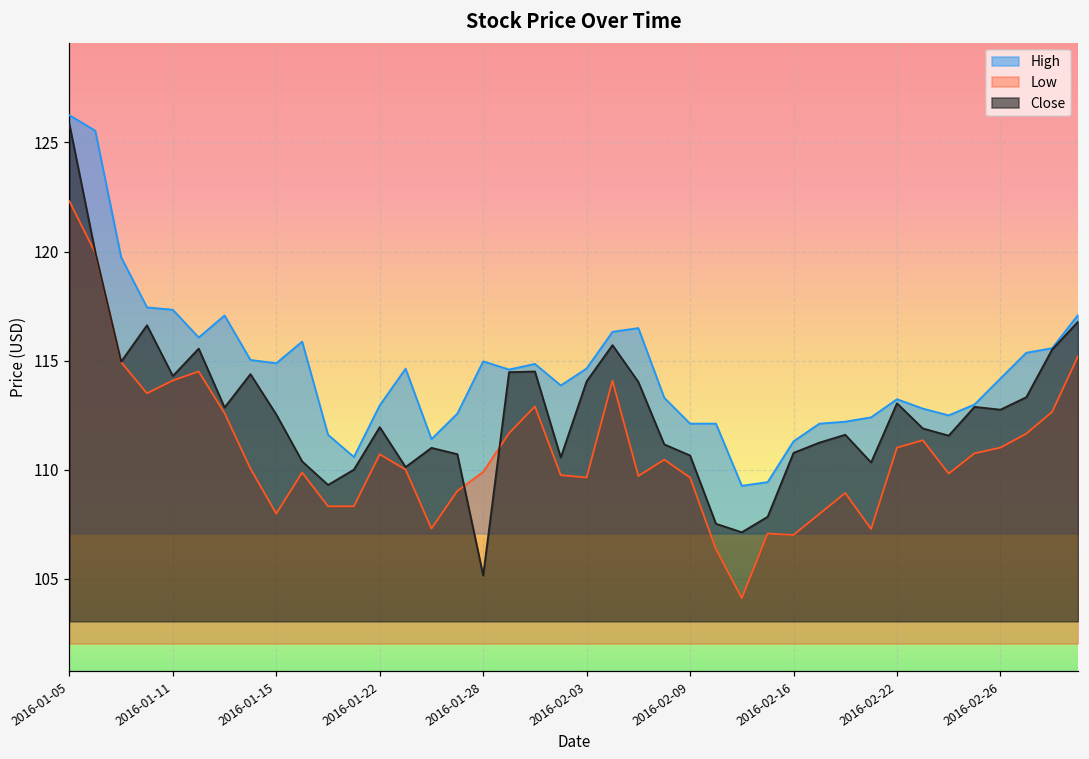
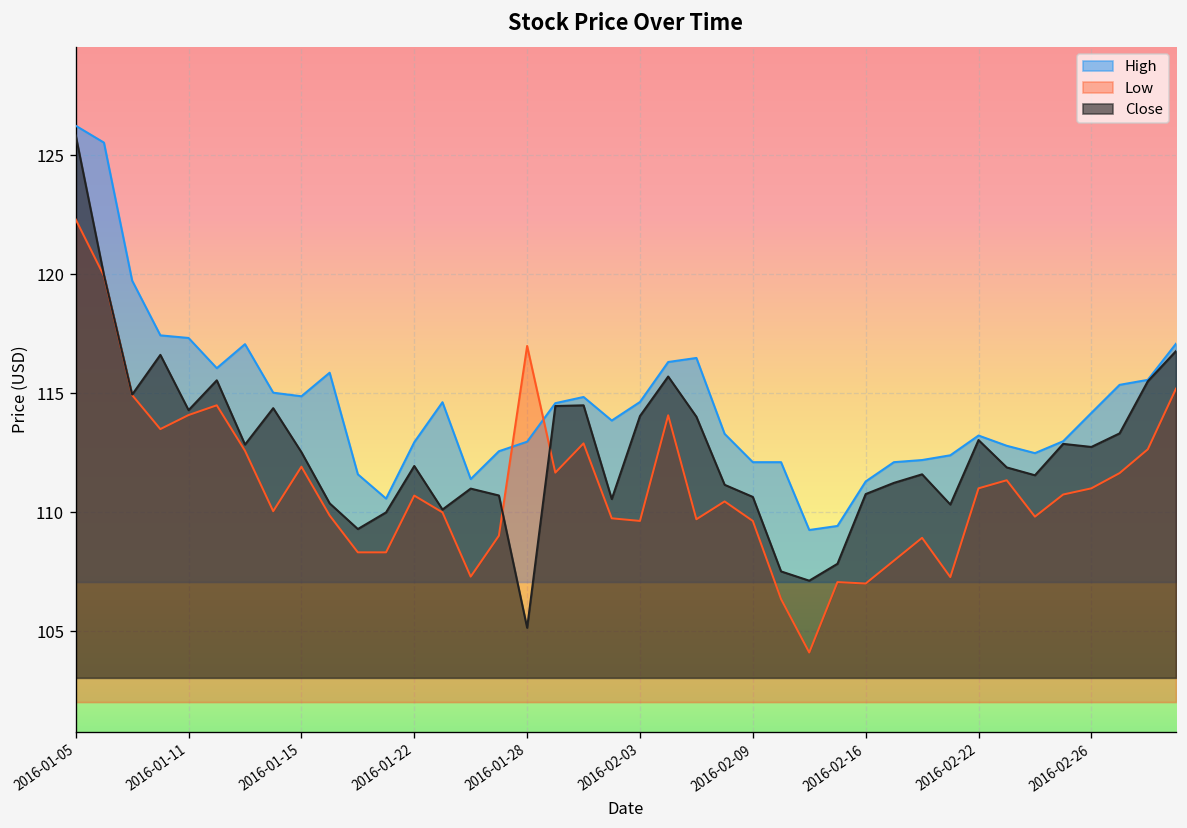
Low, 2016-01-15: 108.0 -> 111.9
High, 2016-01-28: 115.0 -> 113.0
Low, 2016-01-28: 109.9 -> 117.0
